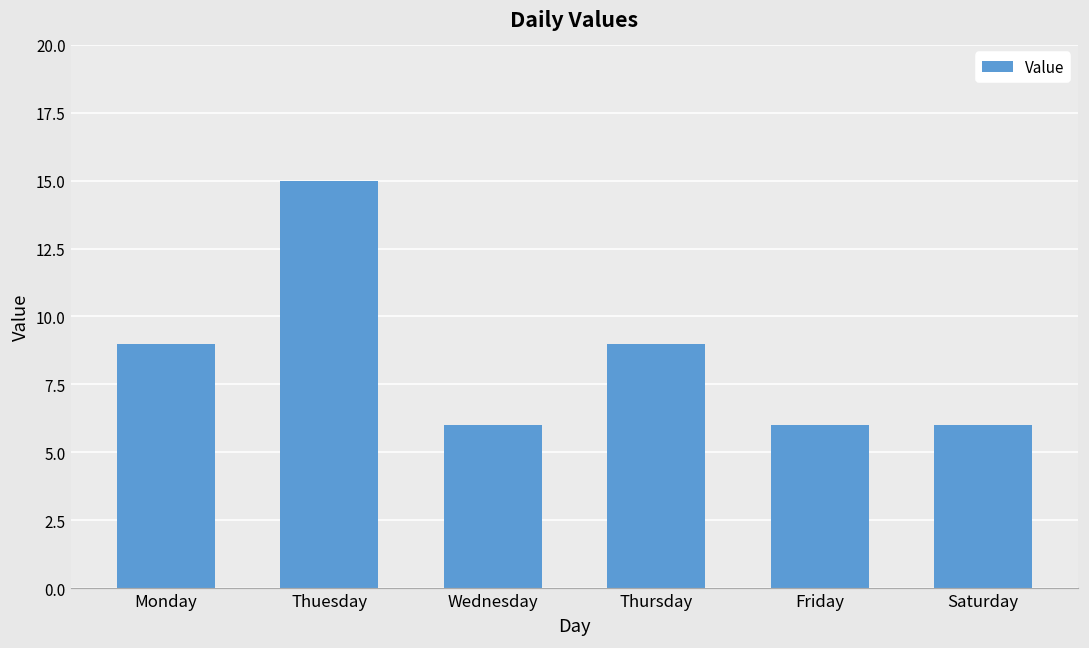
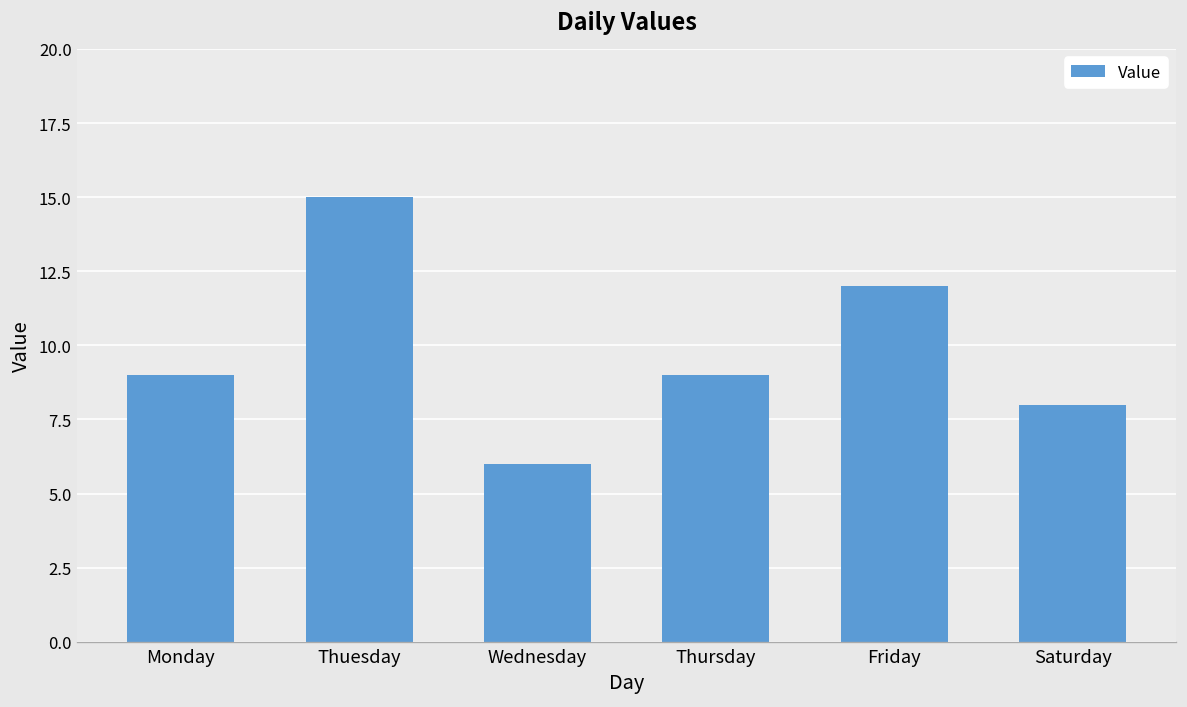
Friday: 6 -> 12
Saturday: 6 -> 8
